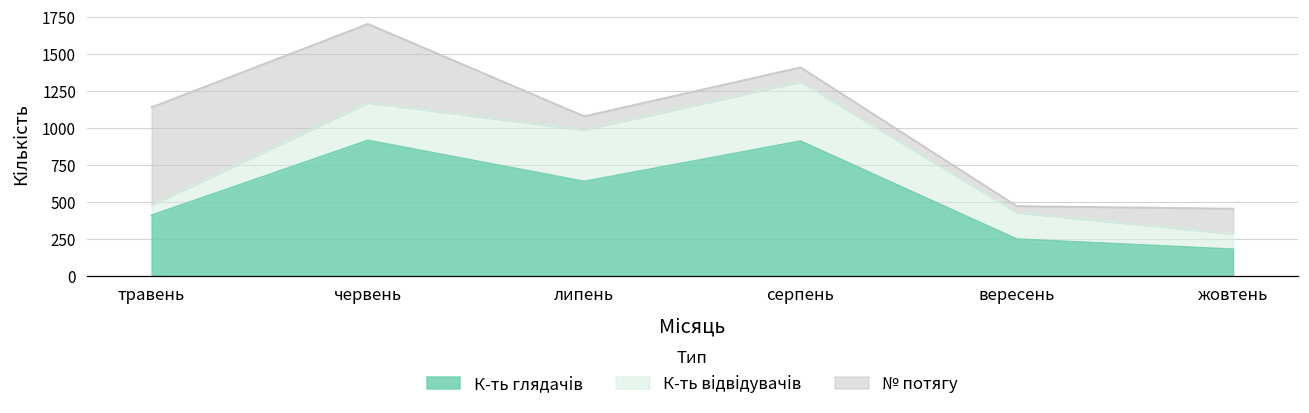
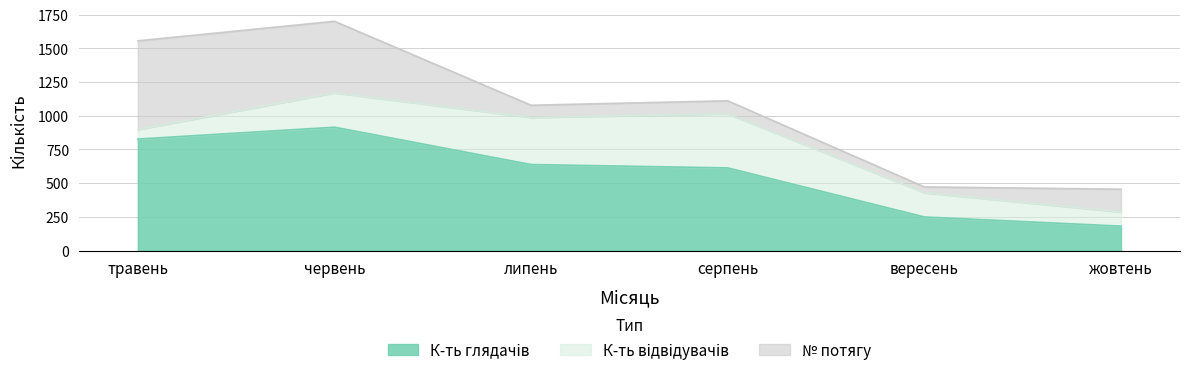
К-ть глядачів, травень: 410 -> 830
К-ть глядачів, серпень: 910 -> 610
